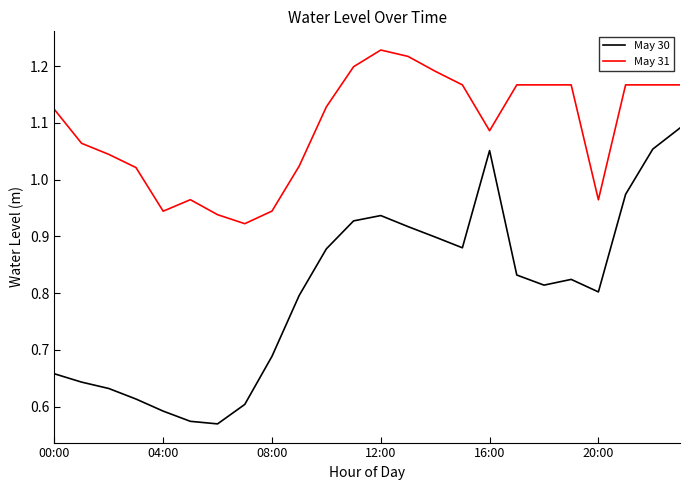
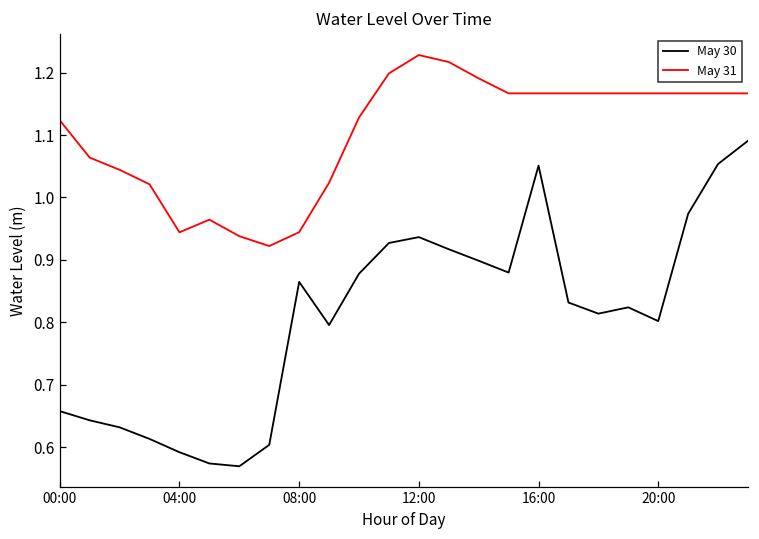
May 30, 08:00: 0.69 -> 0.86
May 31, 16:00: 1.09 -> 1.17
May 31, 20:00: 0.96 -> 1.17
